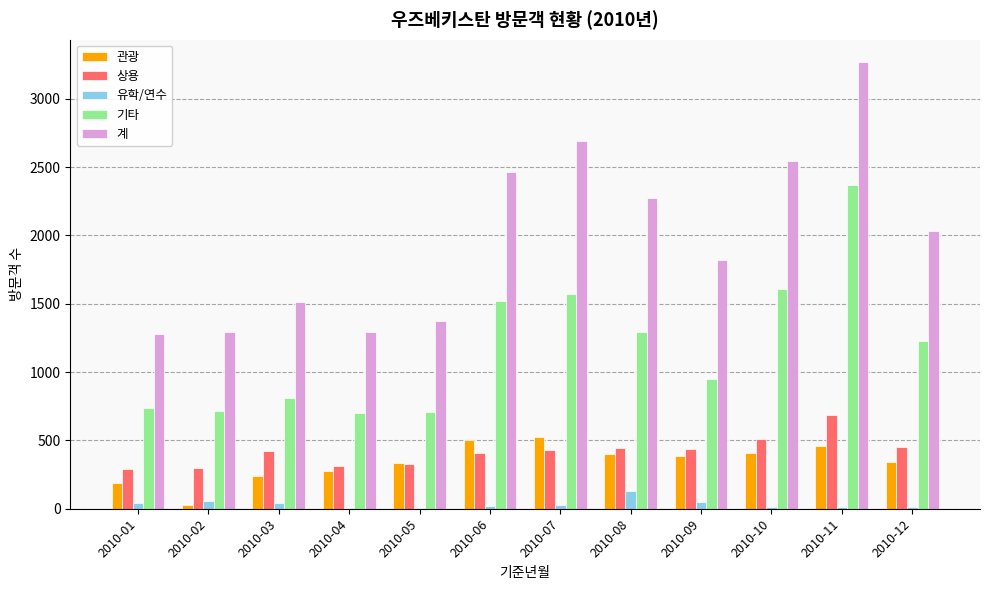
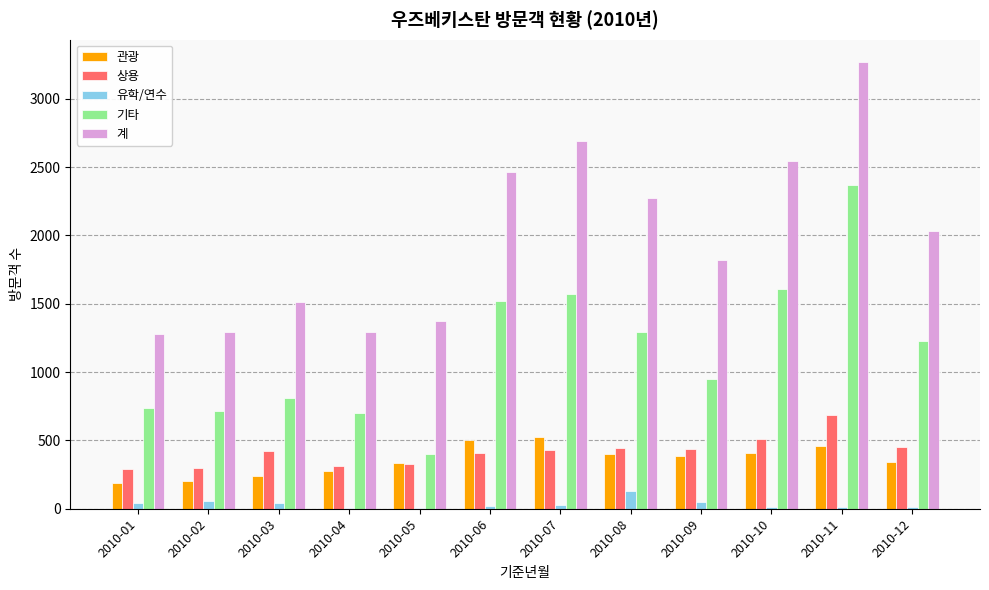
관광, 2010-02: 30 -> 210
기타, 2010-05: 710 -> 400
